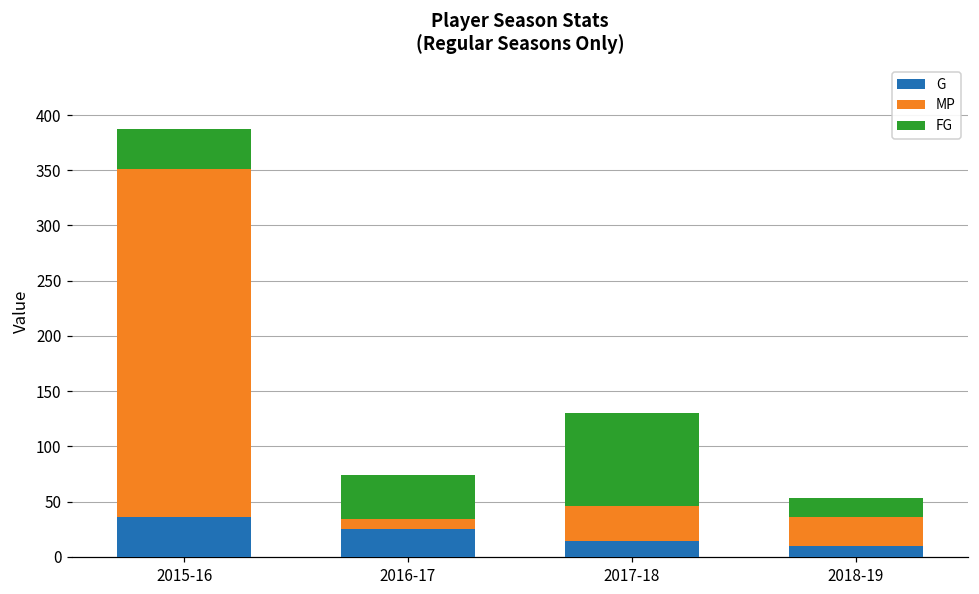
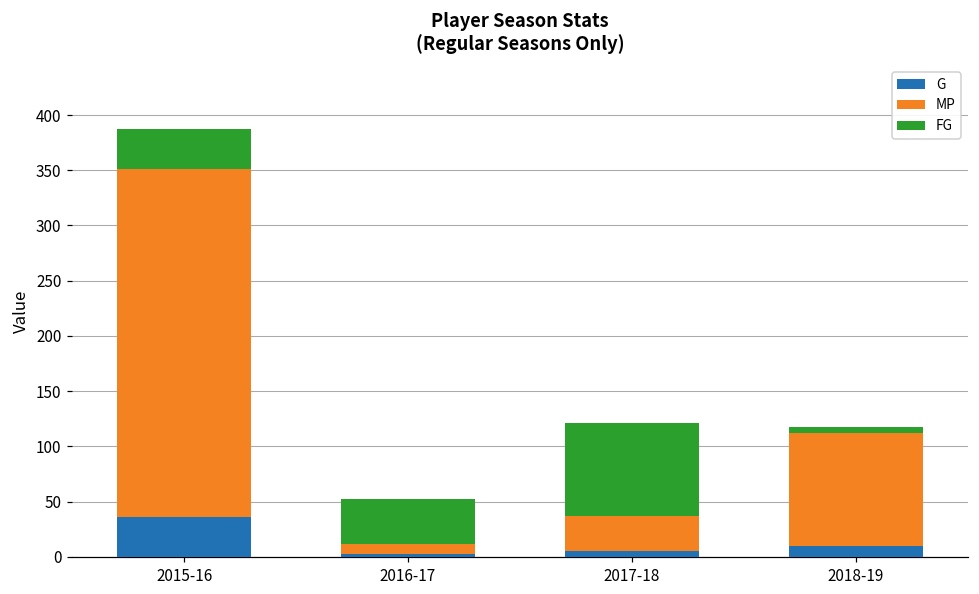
G, 2016-17: 25 -> 3
G, 2017-18: 14 -> 5
MP, 2018-19: 26 -> 102
FG, 2018-19: 17 -> 6
